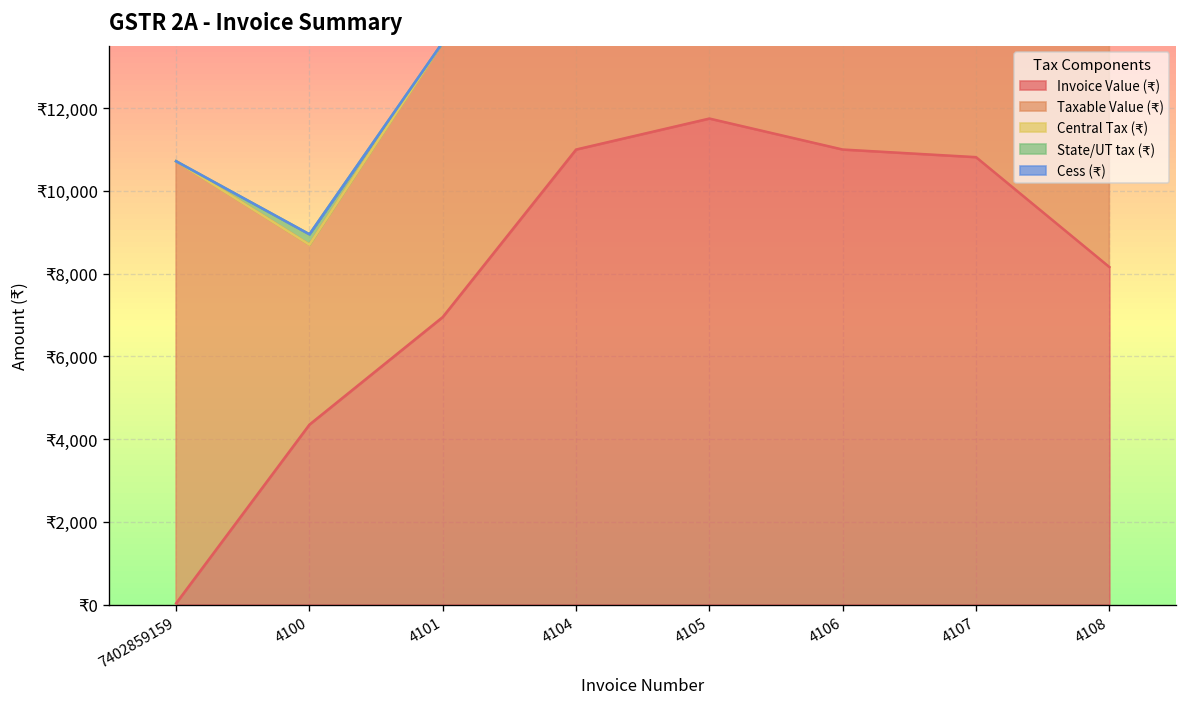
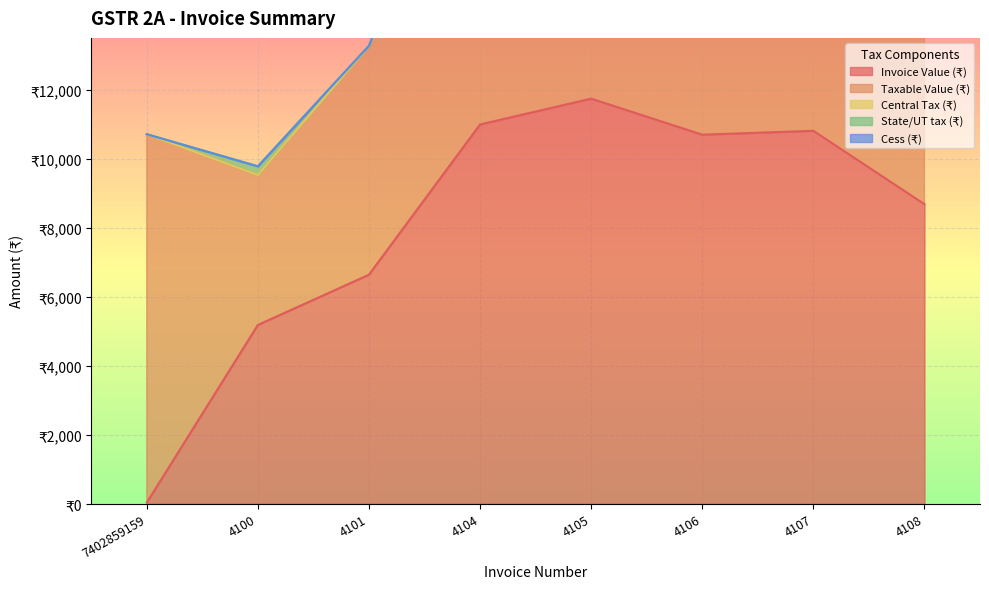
Invoice Value (₹), 4100: ₹4,400 -> ₹5,200
Invoice Value (₹), 4101: ₹7,000 -> ₹6,600
Invoice Value (₹), 4106: ₹11,000 -> ₹10,700
Invoice Value (₹), 4108: ₹8,200 -> ₹8,700
